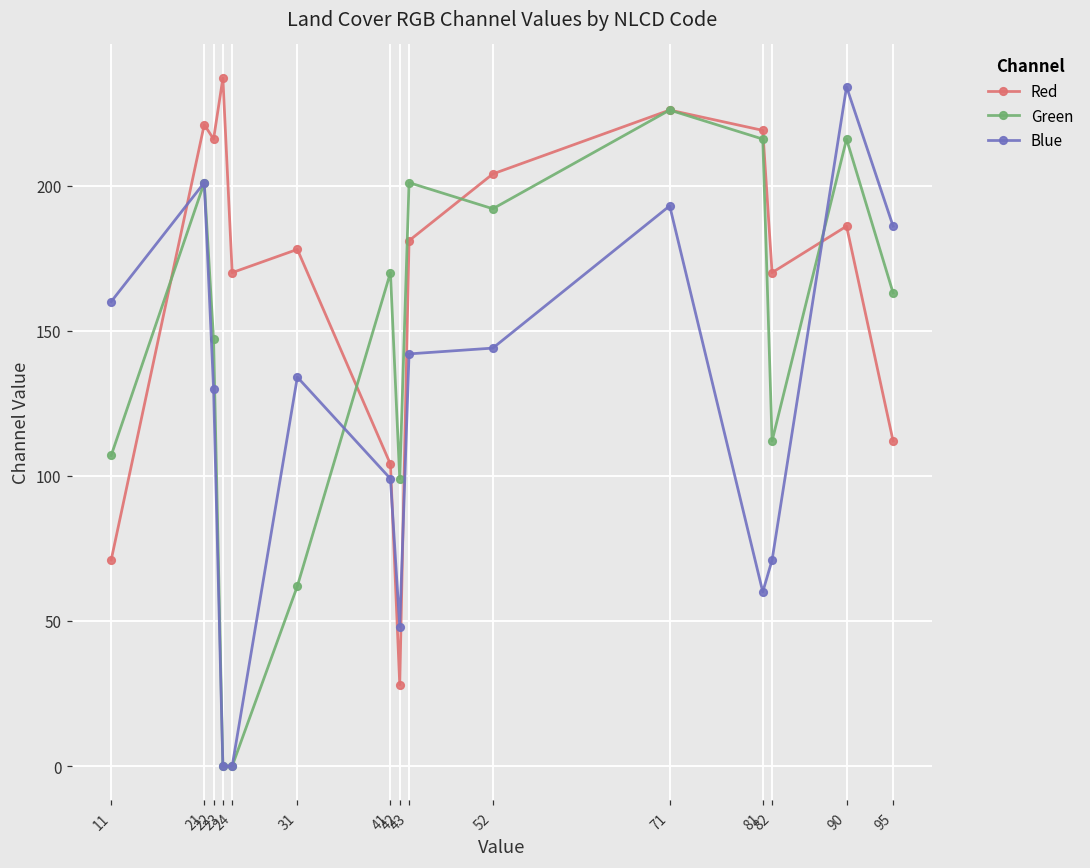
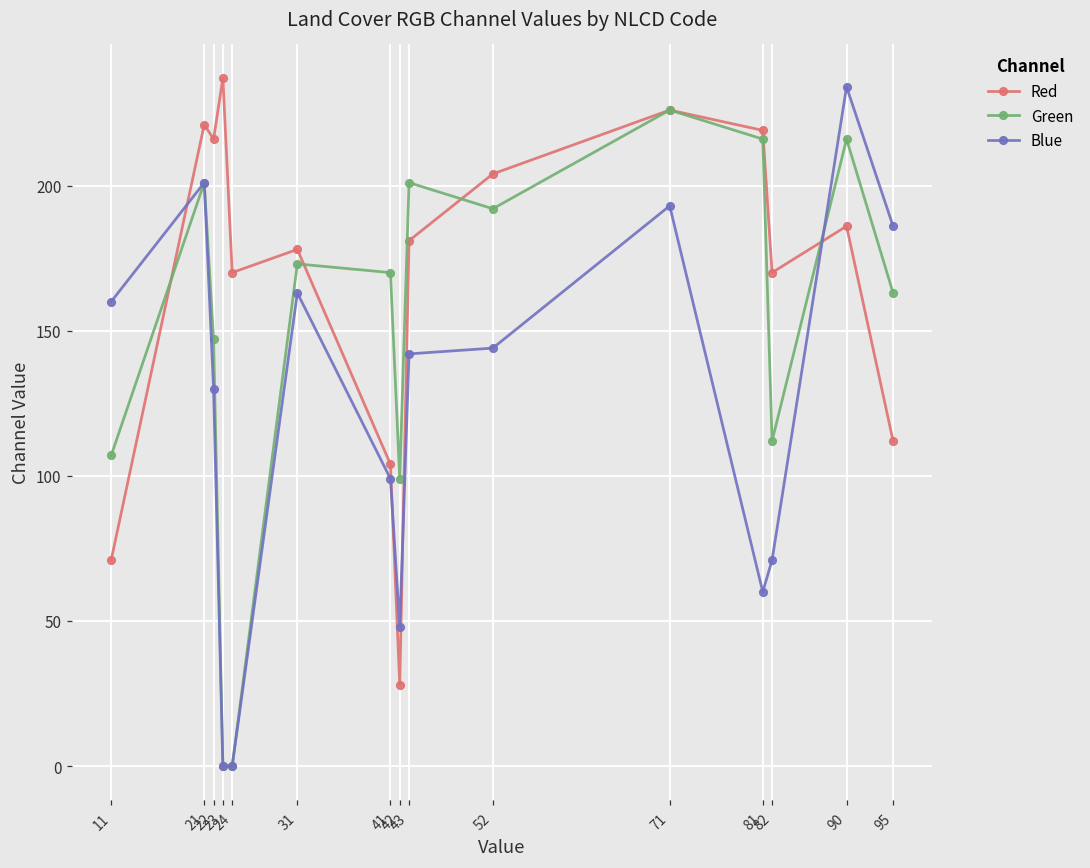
Green, 31: 62 -> 173
Blue, 31: 134 -> 163
